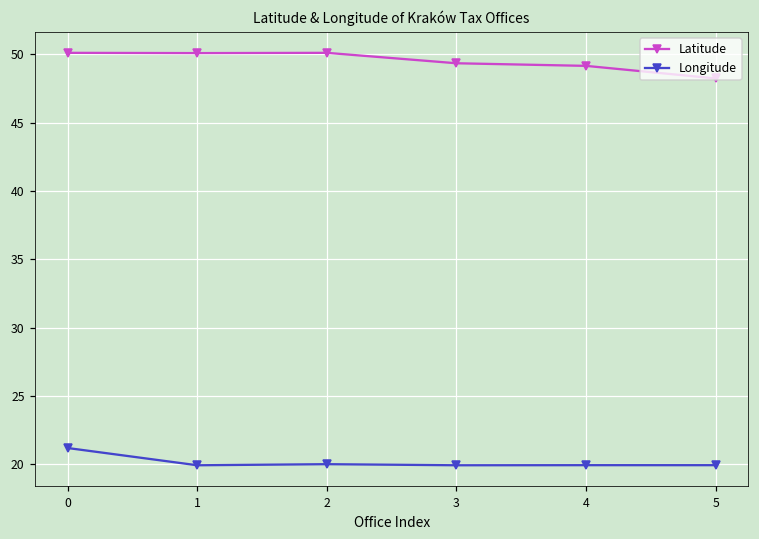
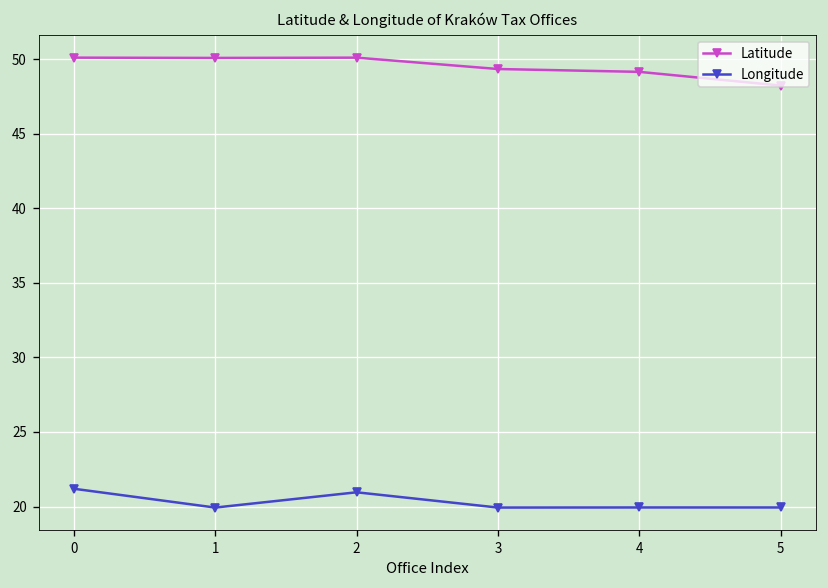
Longitude, 2: 20.0 -> 21.0
